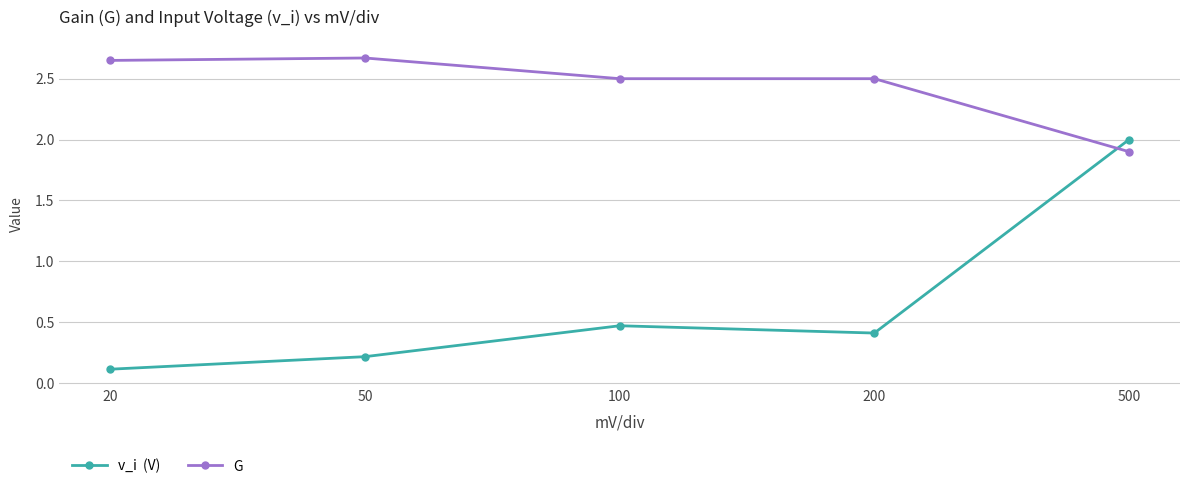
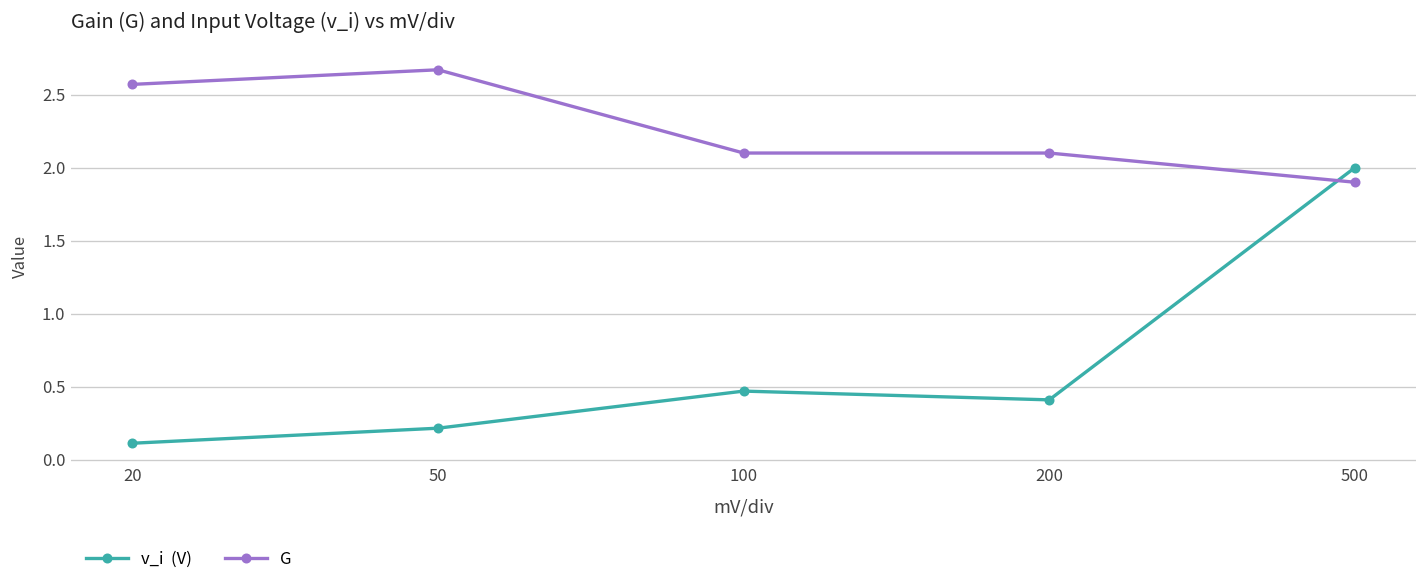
G, 20: 2.65 -> 2.57
G, 100: 2.5 -> 2.1
G, 200: 2.5 -> 2.1
